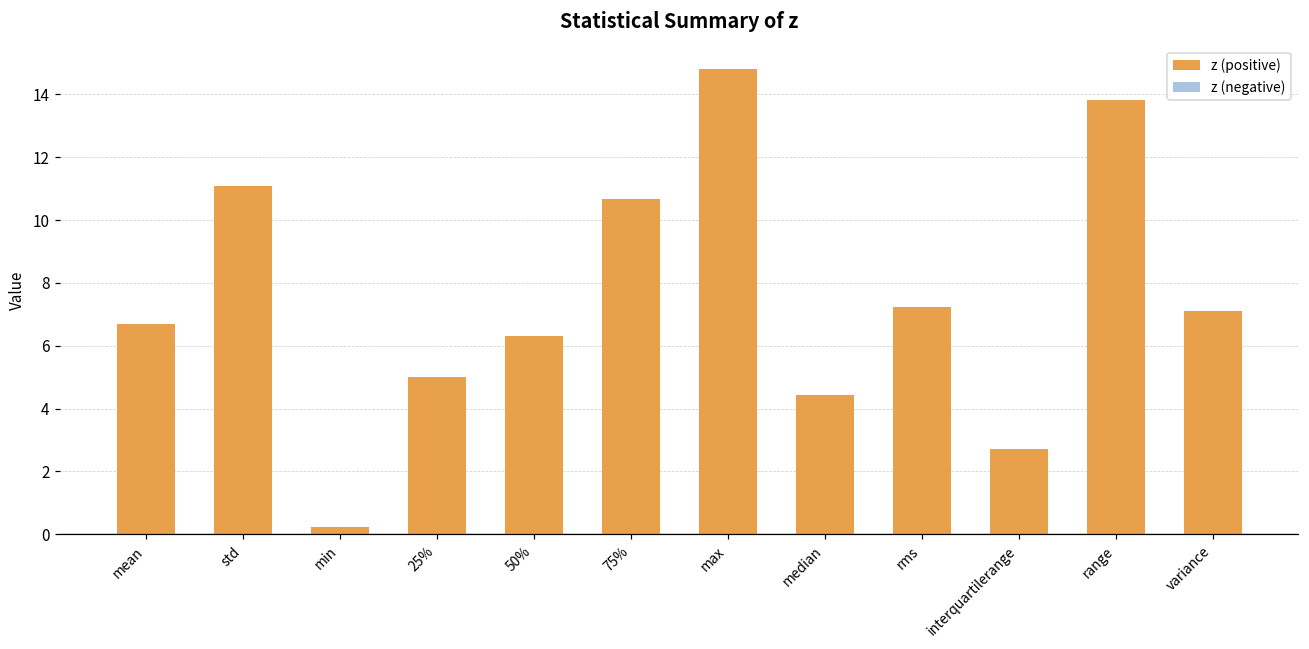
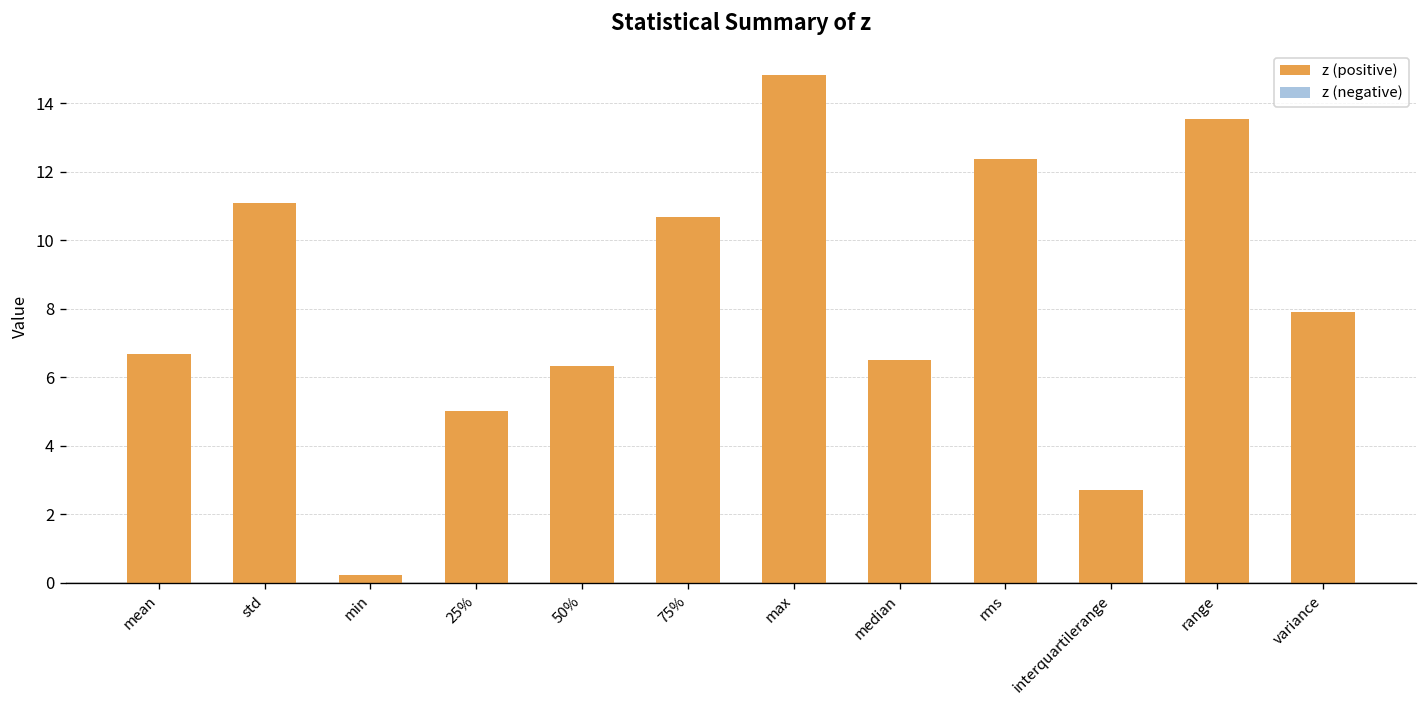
median: 4.4 -> 6.5
rms: 7.2 -> 12.4
range: 13.8 -> 13.5
variance: 7.1 -> 7.9
